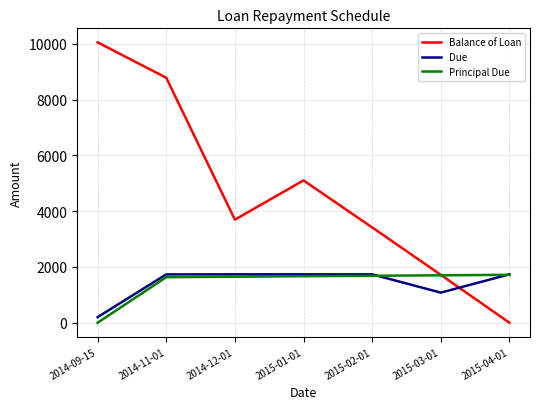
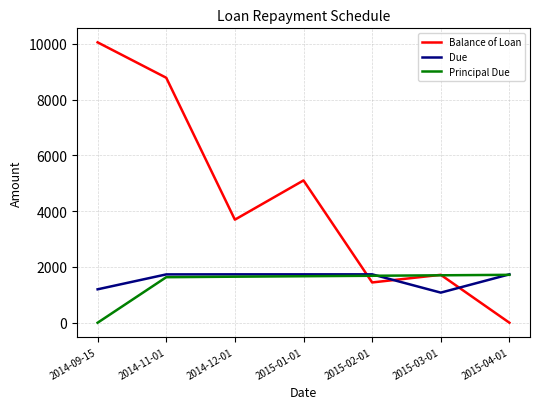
Due, 2014-09-15: 200 -> 1200
Balance of Loan, 2015-02-01: 3400 -> 1400
